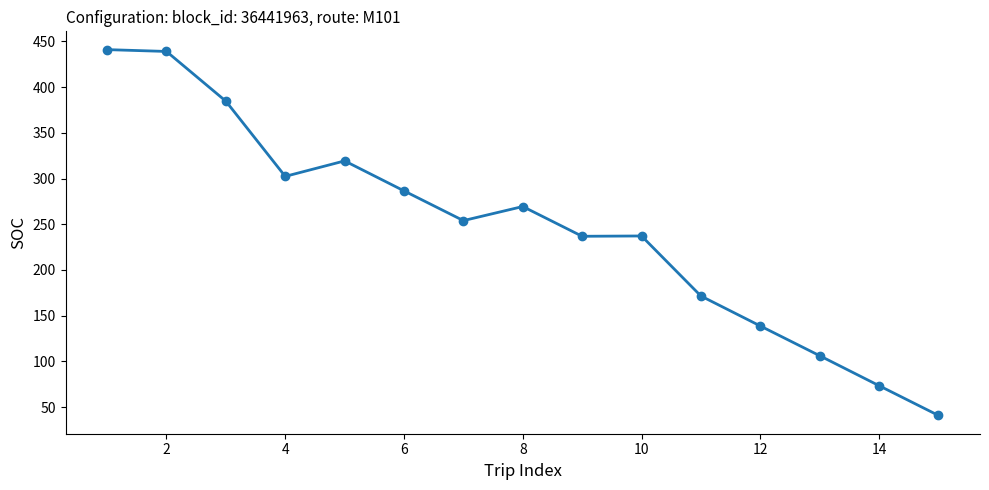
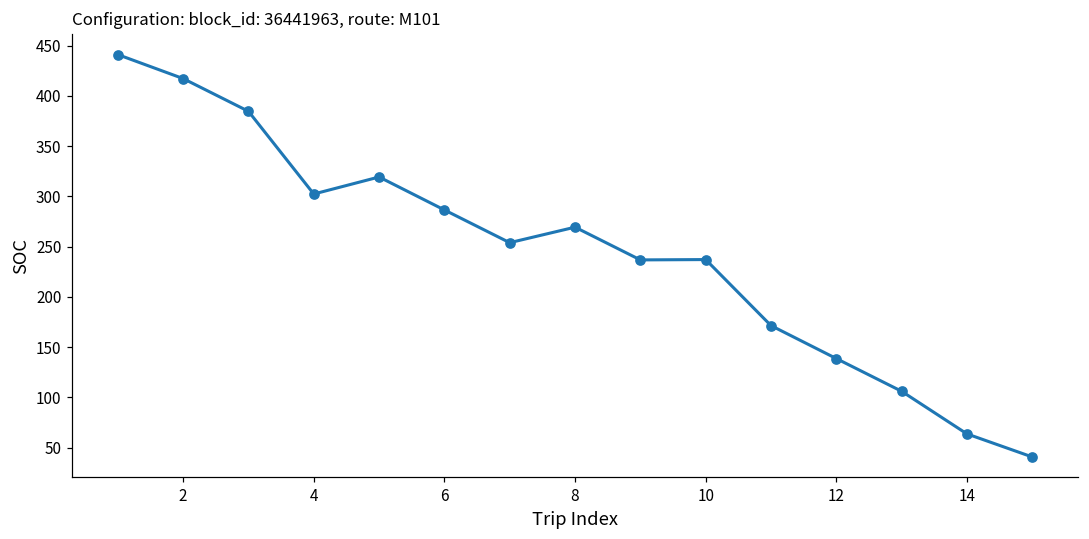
2: 440 -> 420
14: 70 -> 60
